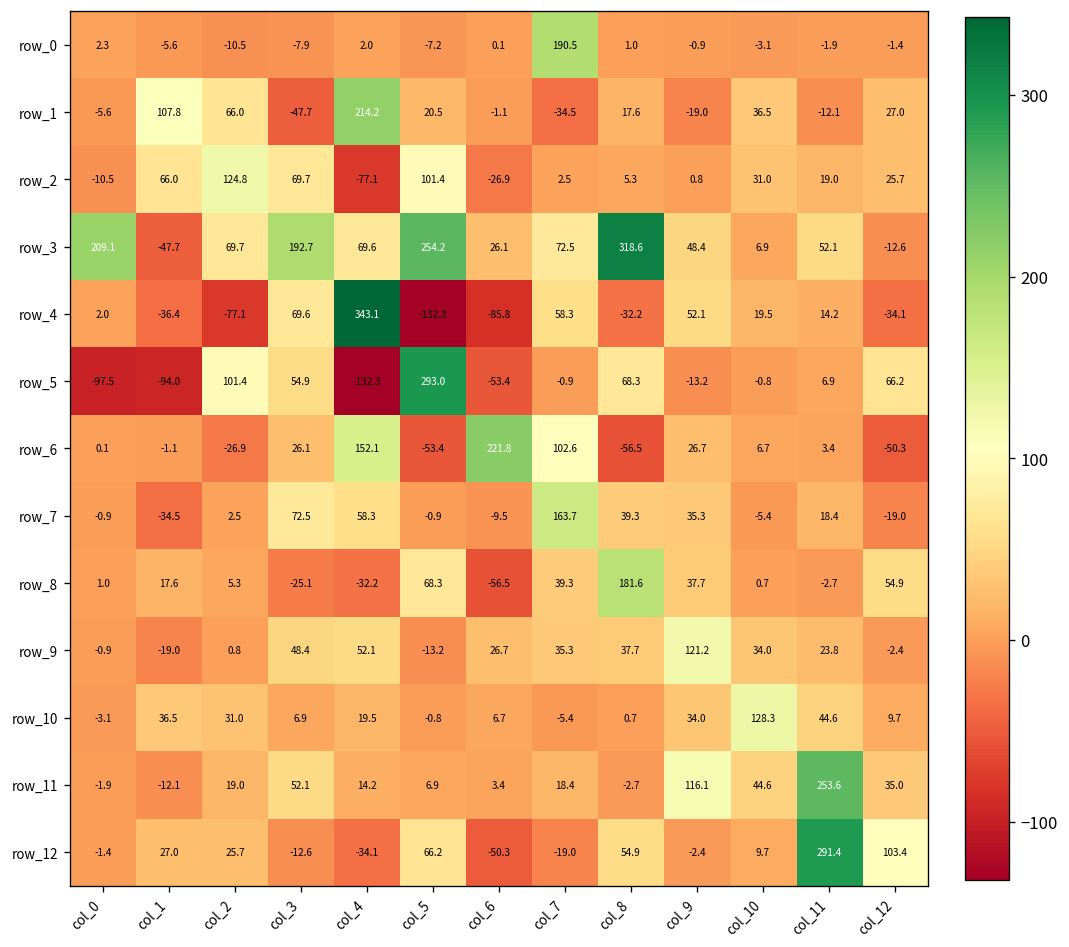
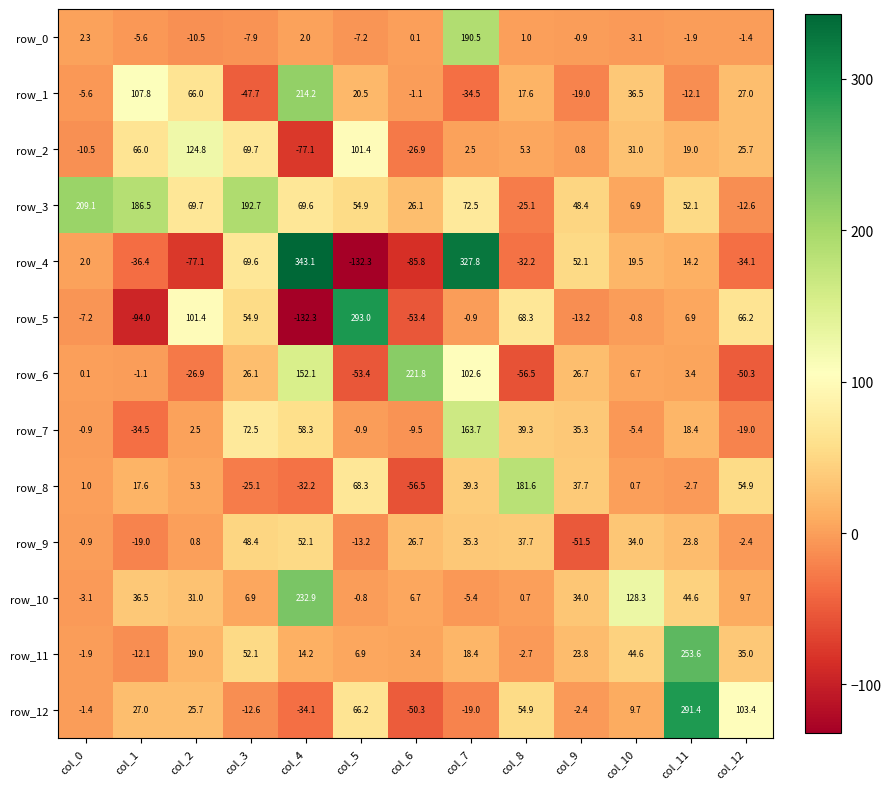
row_3, col_1: -47.7 -> 186.5
row_3, col_5: 254.2 -> 54.9
row_3, col_8: 318.6 -> -25.1
row_4, col_7: 58.3 -> 327.8
row_5, col_0: -97.5 -> -7.2
row_9, col_9: 121.2 -> -51.5
row_10, col_4: 19.5 -> 232.9
row_11, col_9: 116.1 -> 23.8
